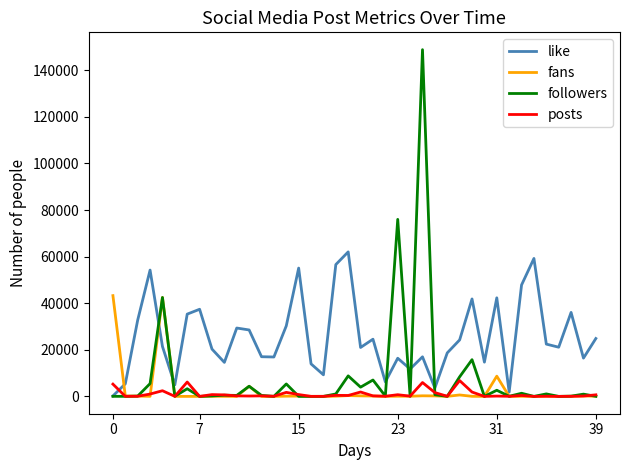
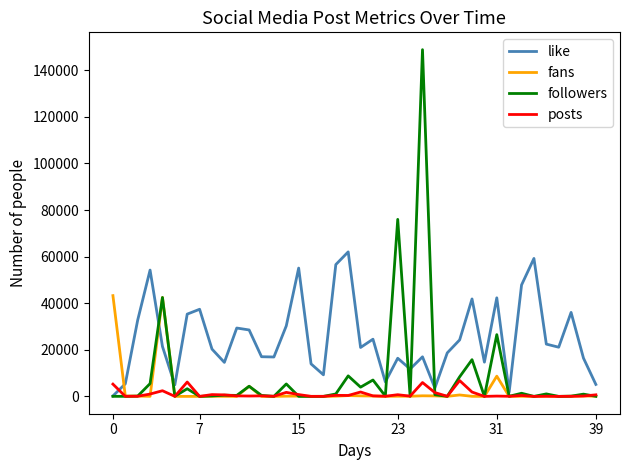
followers, 31: 3000 -> 27000
like, 39: 25000 -> 5000
